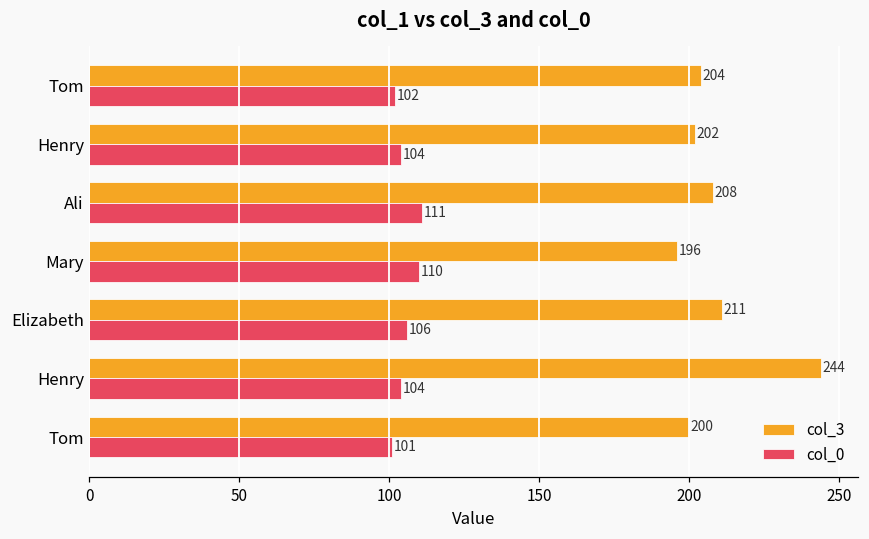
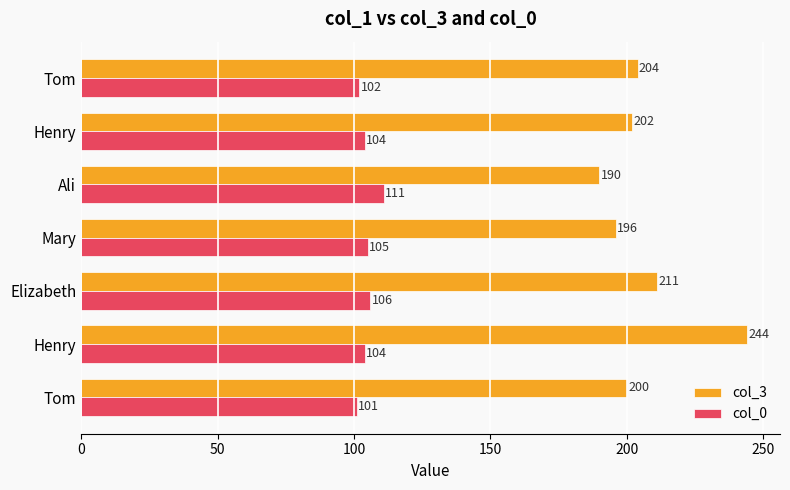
col_3, Ali: 208 -> 190
col_0, Mary: 110 -> 105
